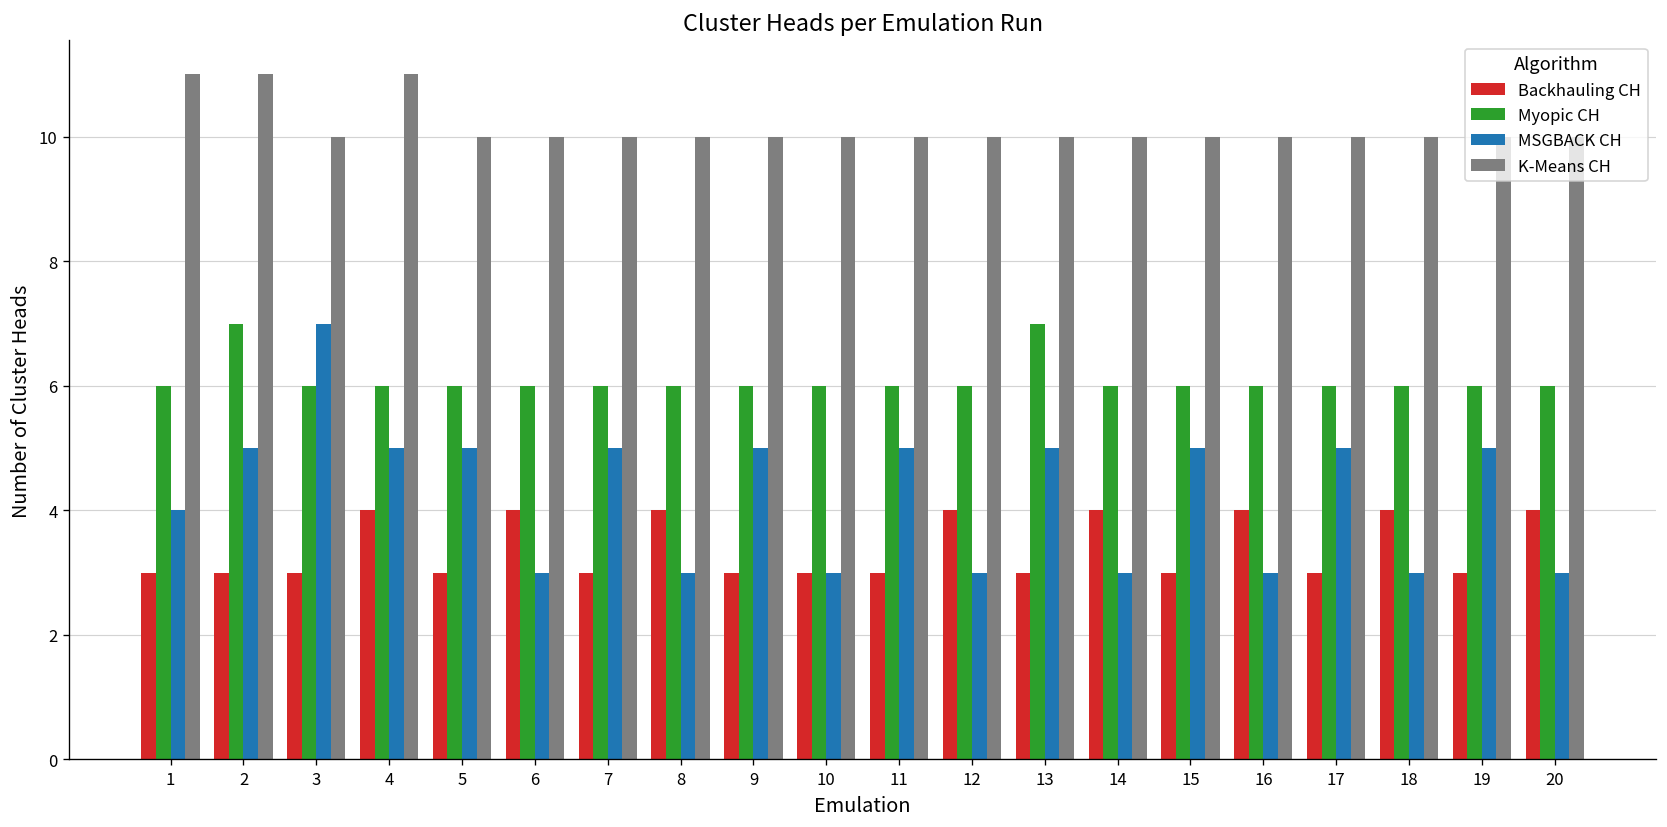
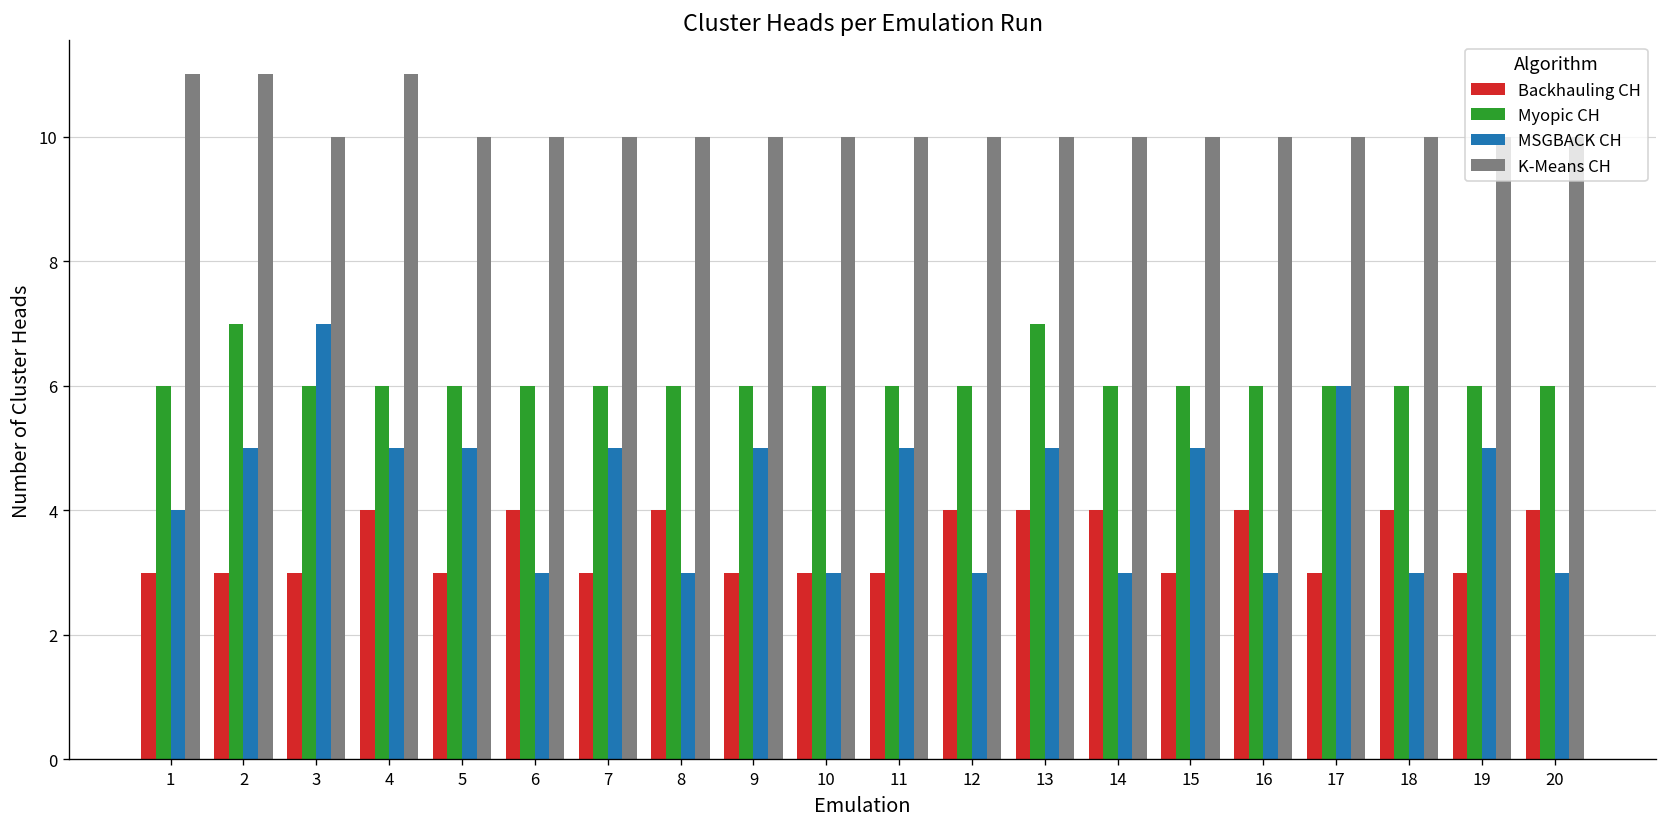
Backhauling CH, 13: 3 -> 4
MSGBACK CH, 17: 5 -> 6
